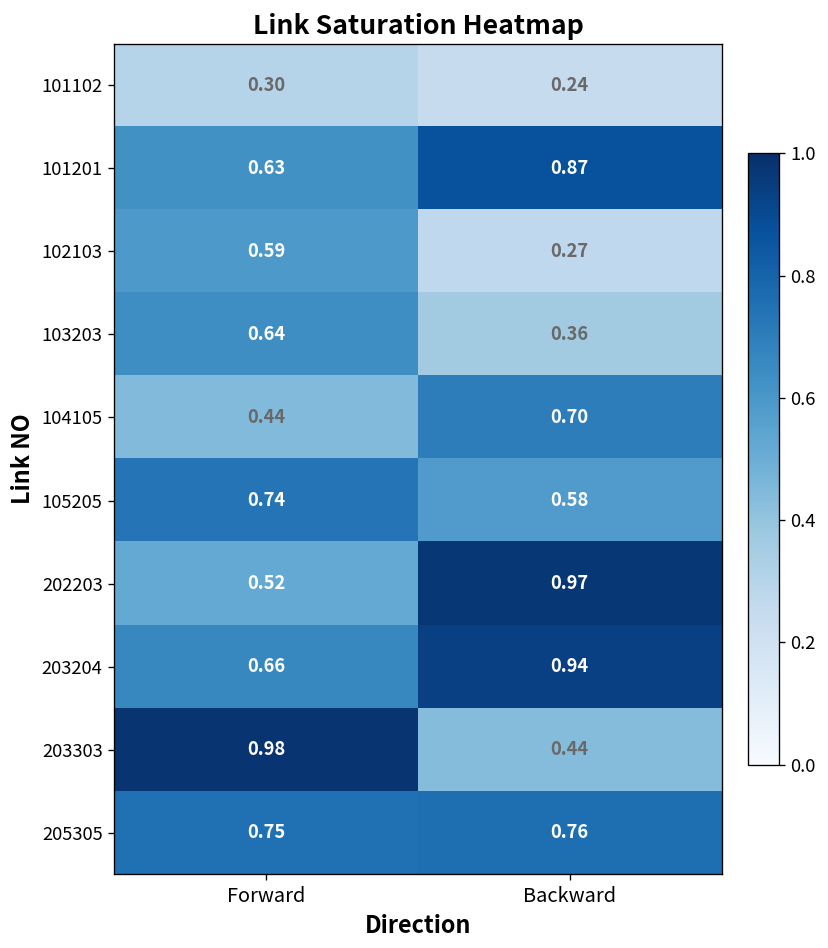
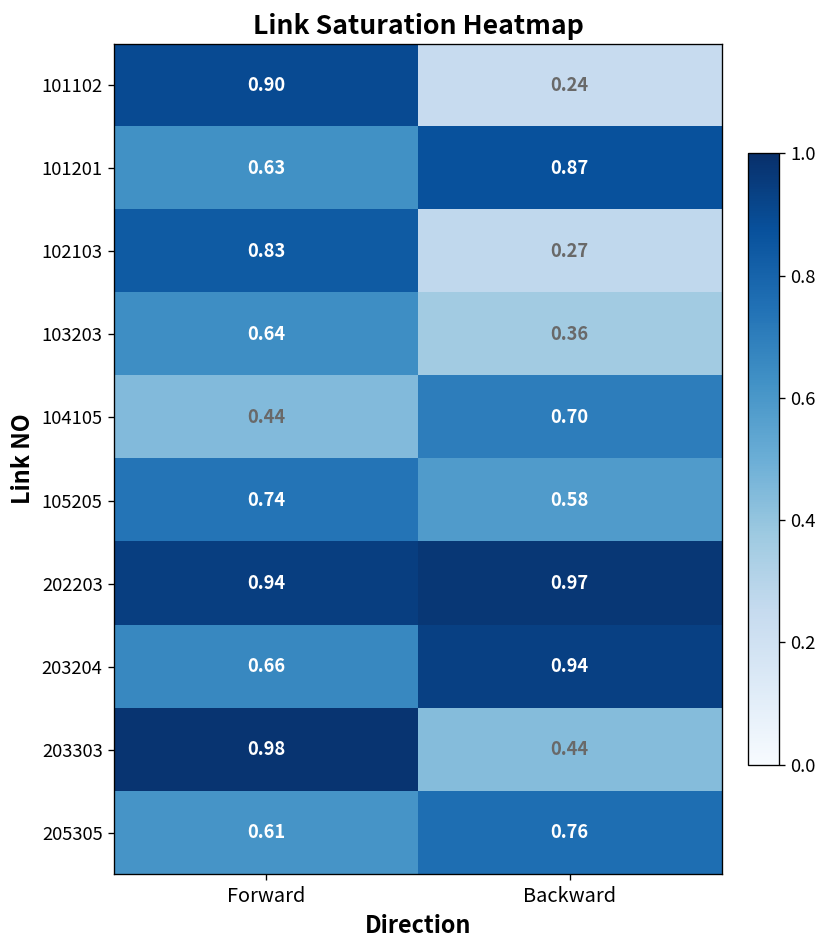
101102, Forward: 0.30 -> 0.90
102103, Forward: 0.59 -> 0.83
202203, Forward: 0.52 -> 0.94
205305, Forward: 0.75 -> 0.61
